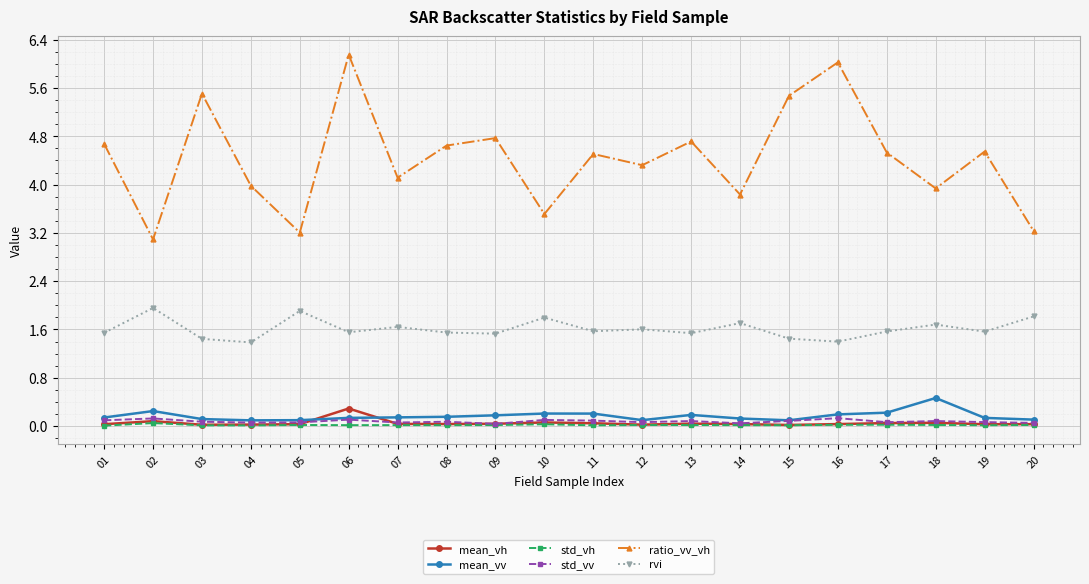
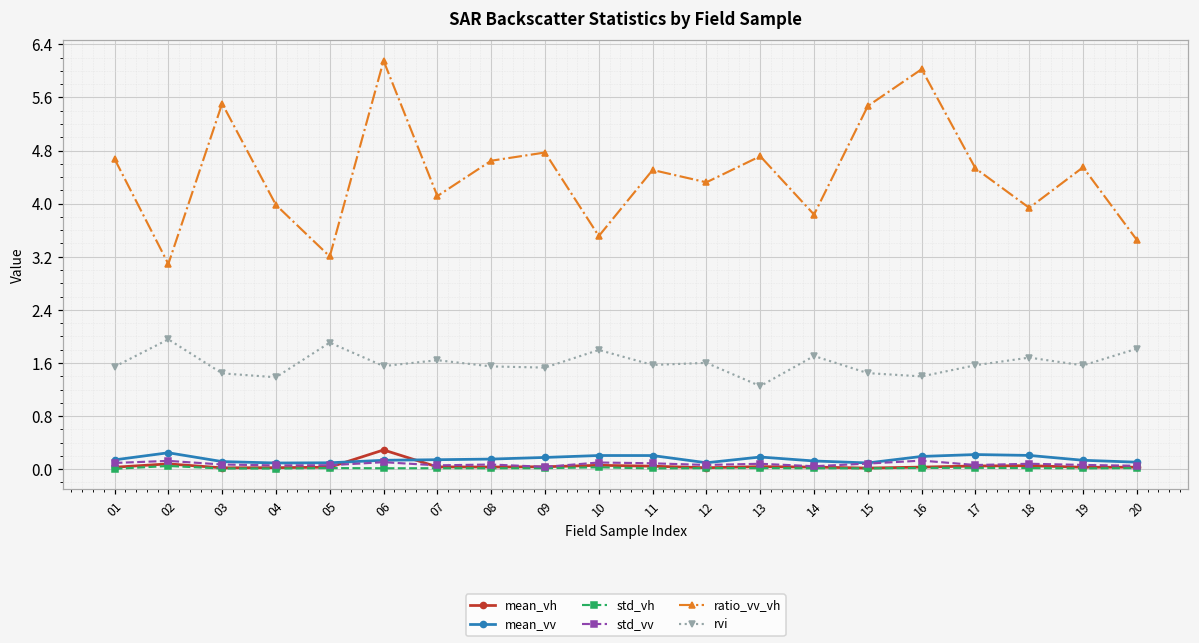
rvi, 13: 1.5 -> 1.3
mean_vv, 18: 0.5 -> 0.2
ratio_vv_vh, 20: 3.2 -> 3.5
